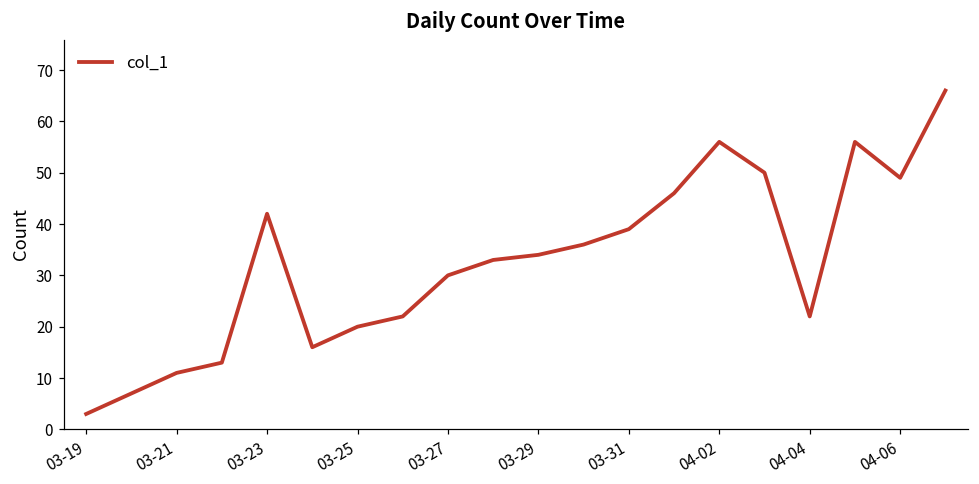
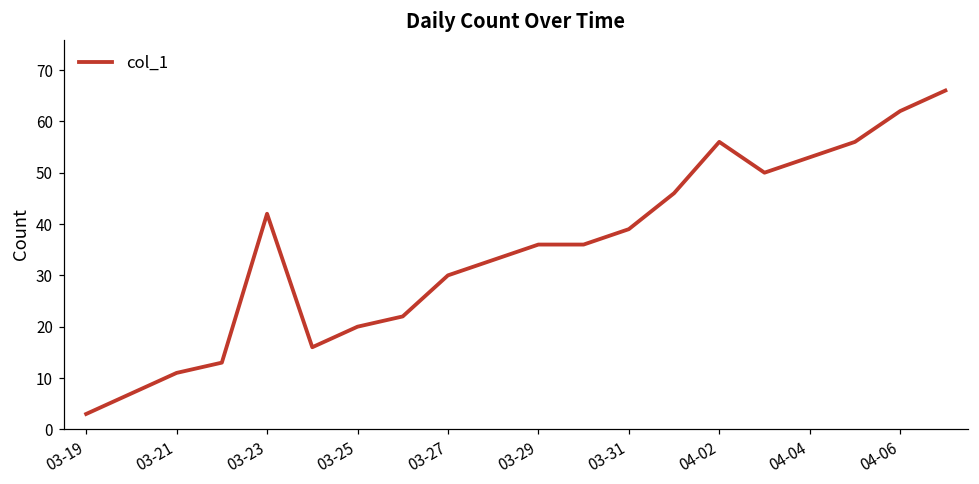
03-29: 34 -> 36
04-04: 22 -> 53
04-06: 49 -> 62
